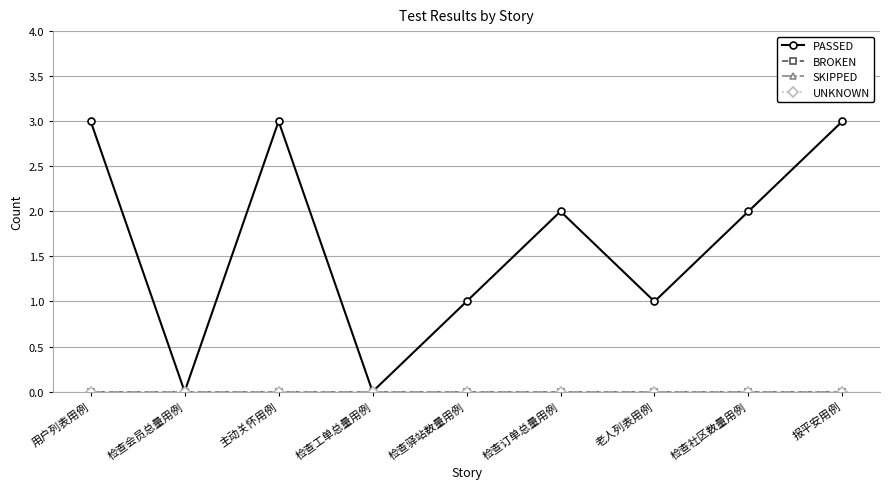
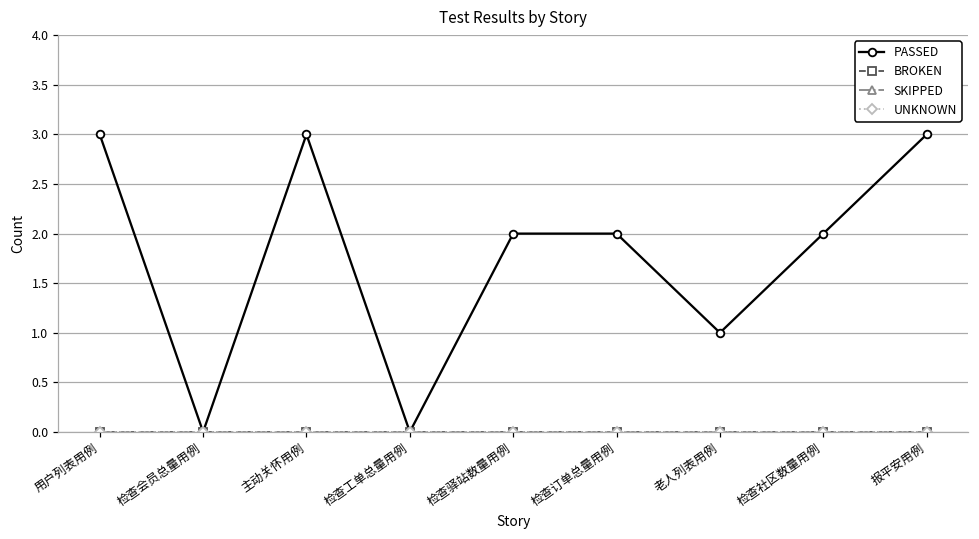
PASSED, 检查驿站数量用例: 1 -> 2
